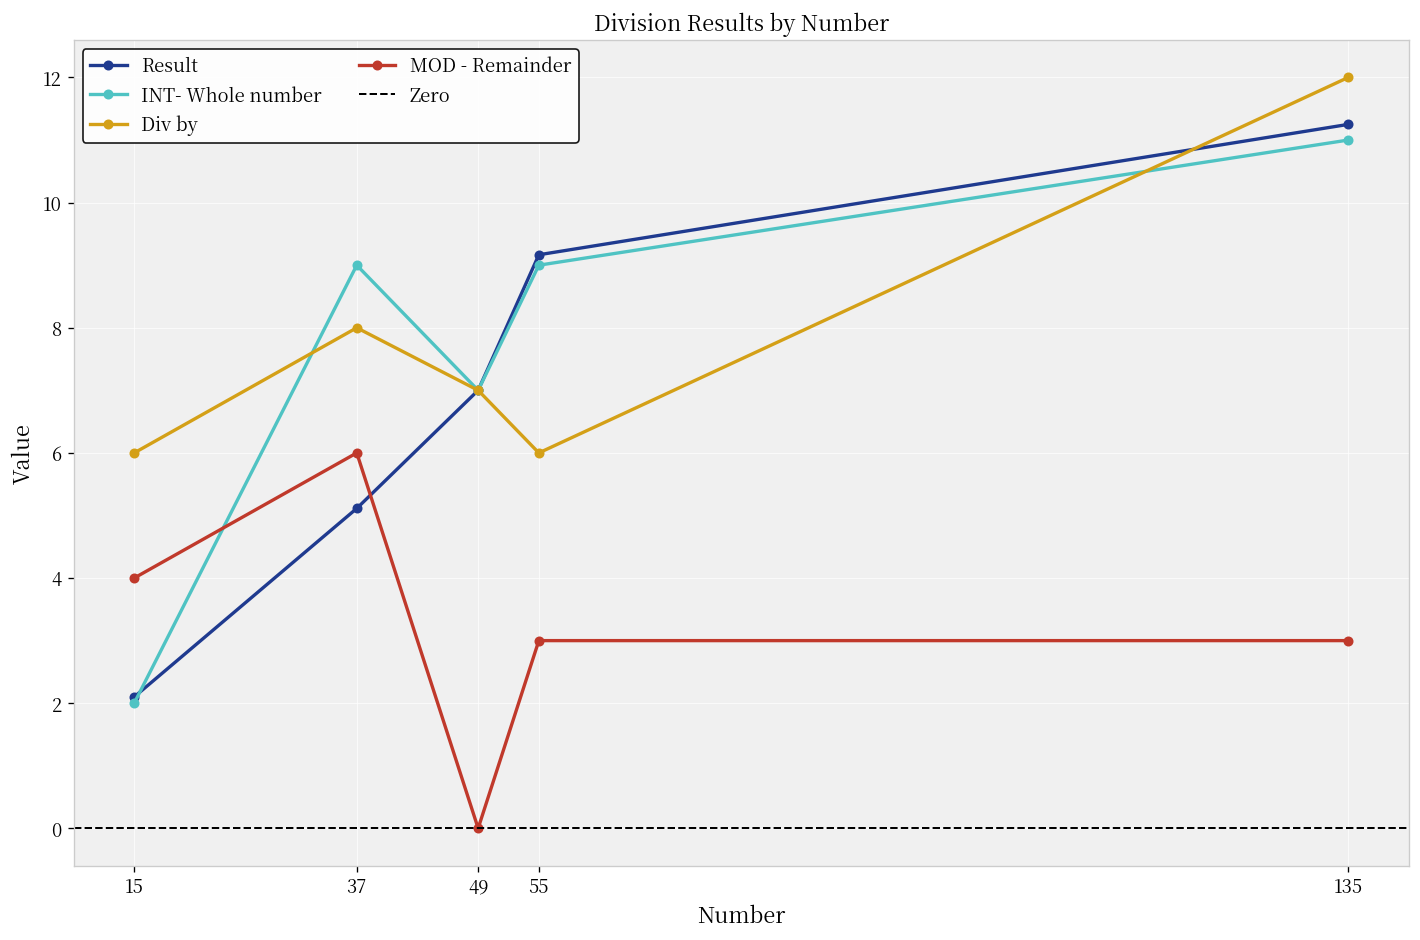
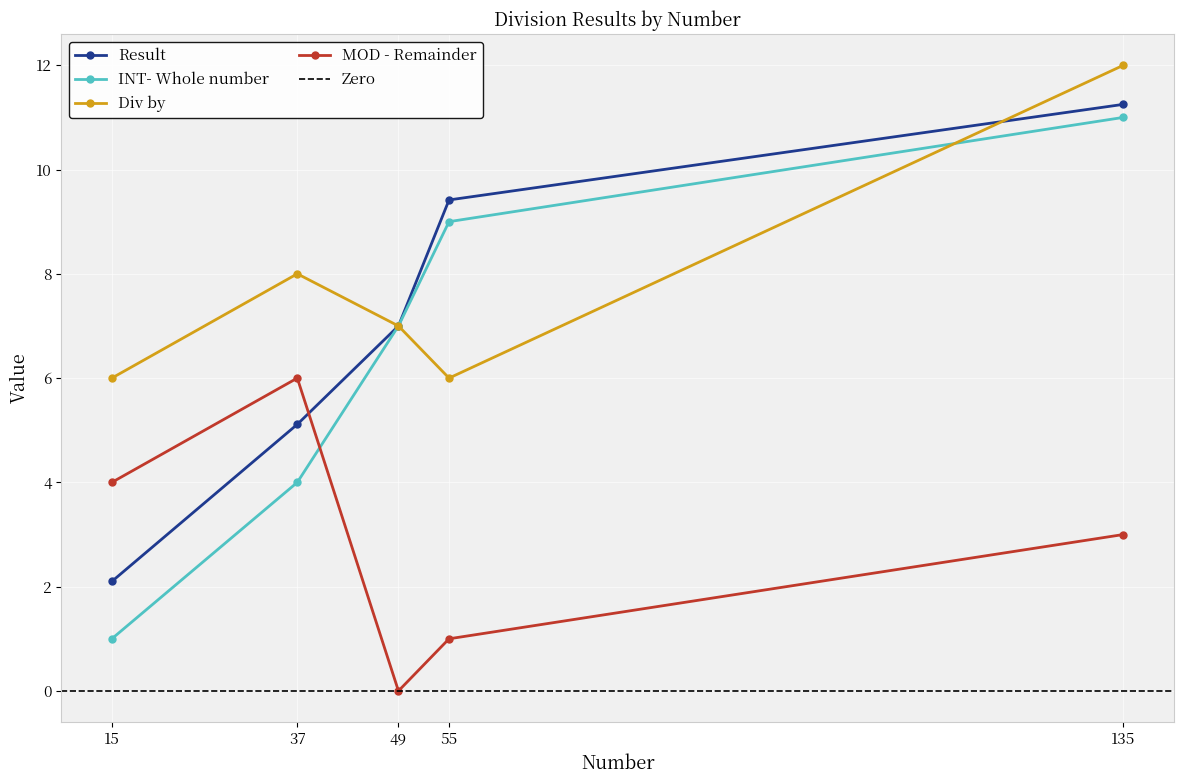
INT- Whole number, 15: 2 -> 1
INT- Whole number, 37: 9 -> 4
Result, 55: 9.2 -> 9.4
MOD - Remainder, 55: 3 -> 1
